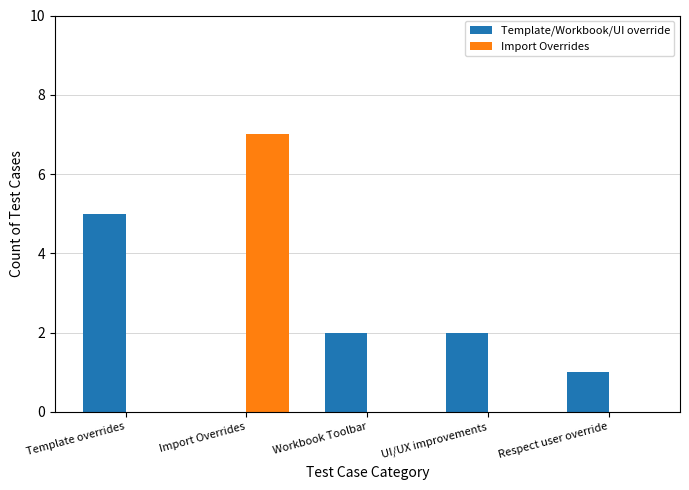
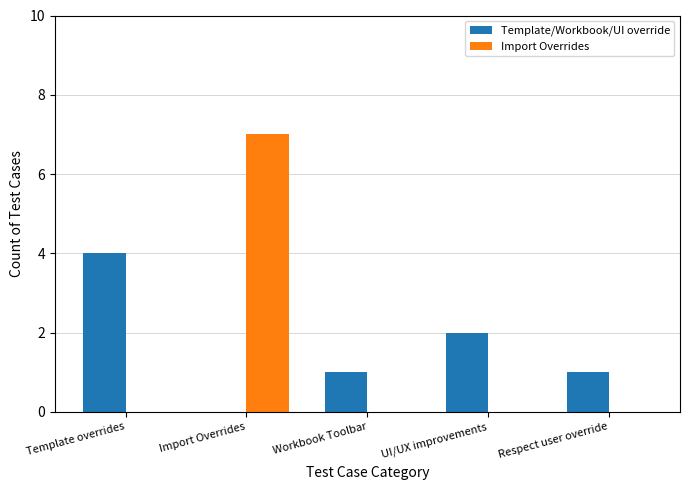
Template/Workbook/UI override, Template overrides: 5 -> 4
Template/Workbook/UI override, Workbook Toolbar: 2 -> 1
